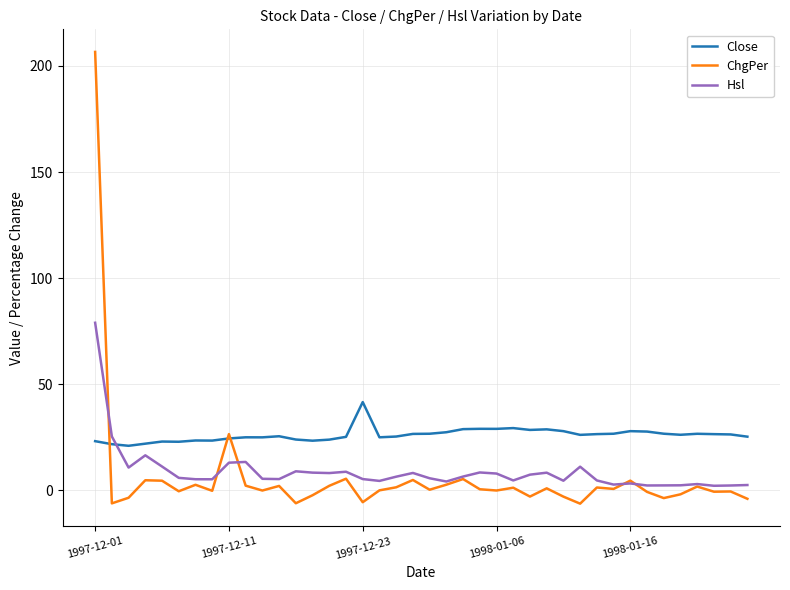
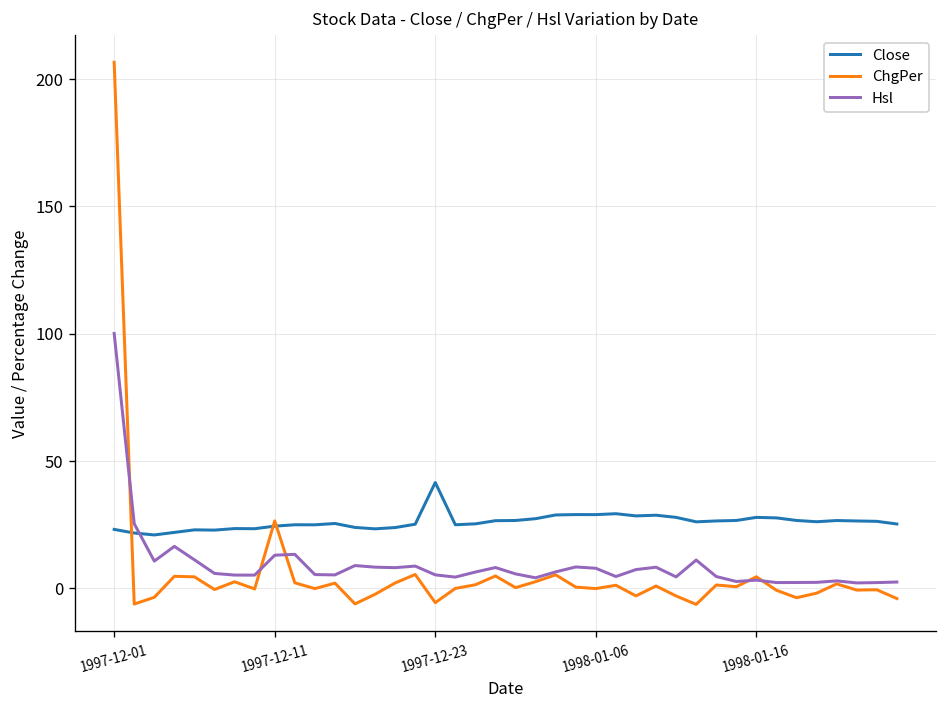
Hsl, 1997-12-01: 79 -> 100
